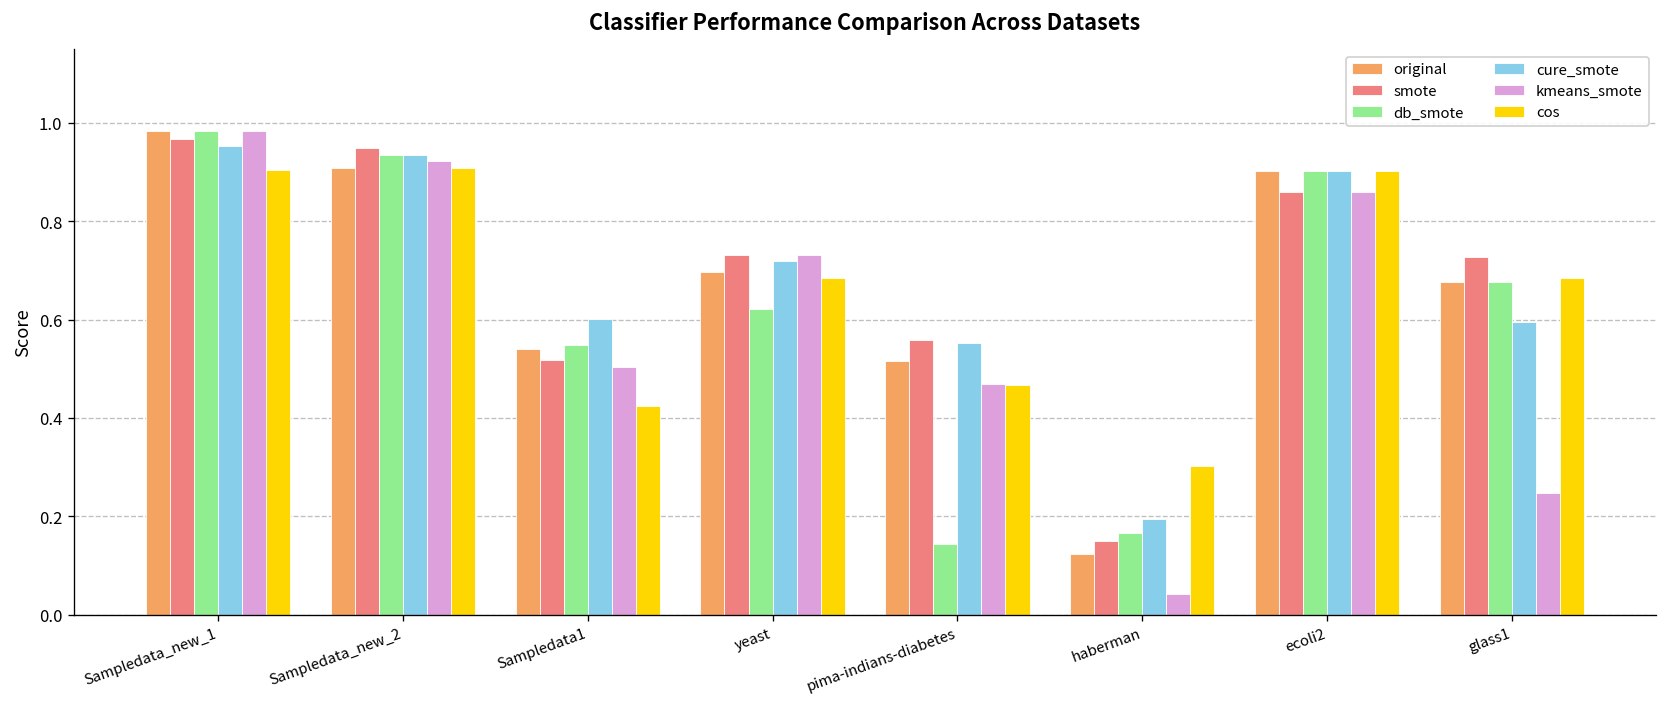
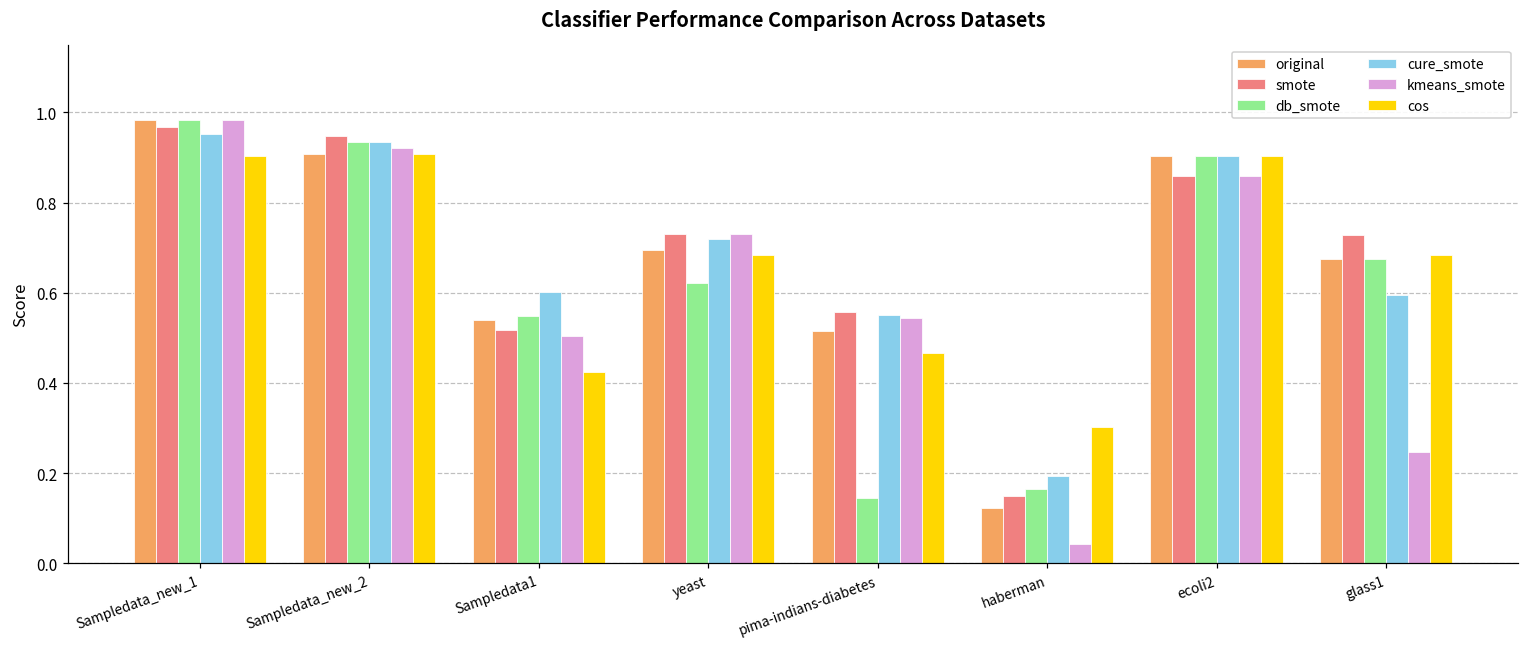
kmeans_smote, pima-indians-diabetes: 0.47 -> 0.54
